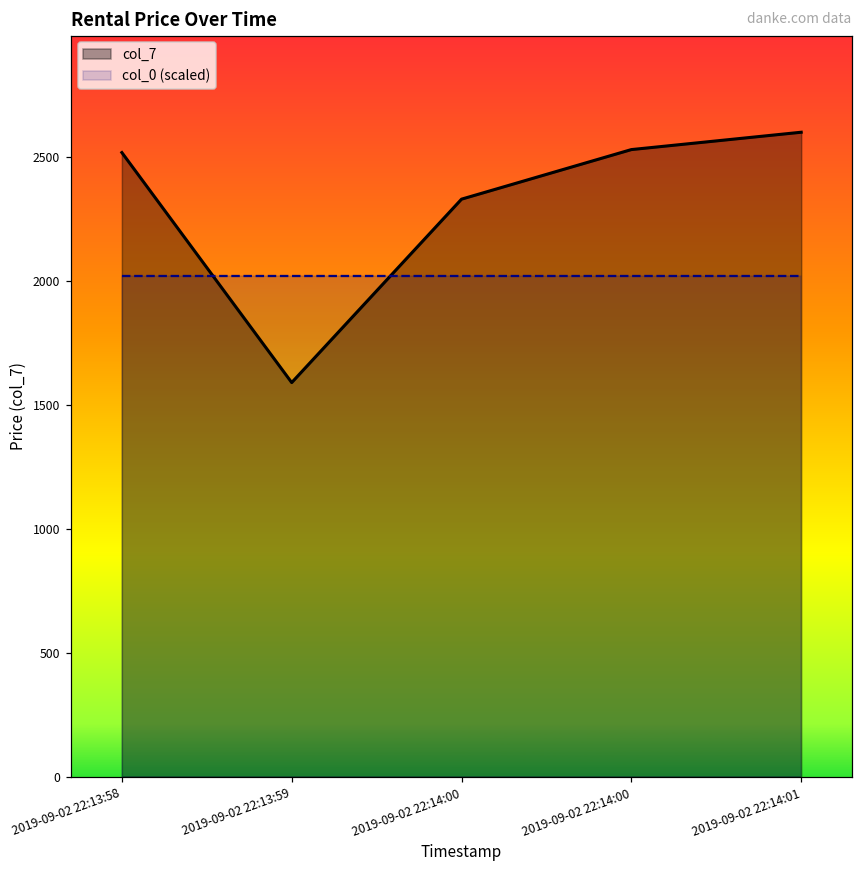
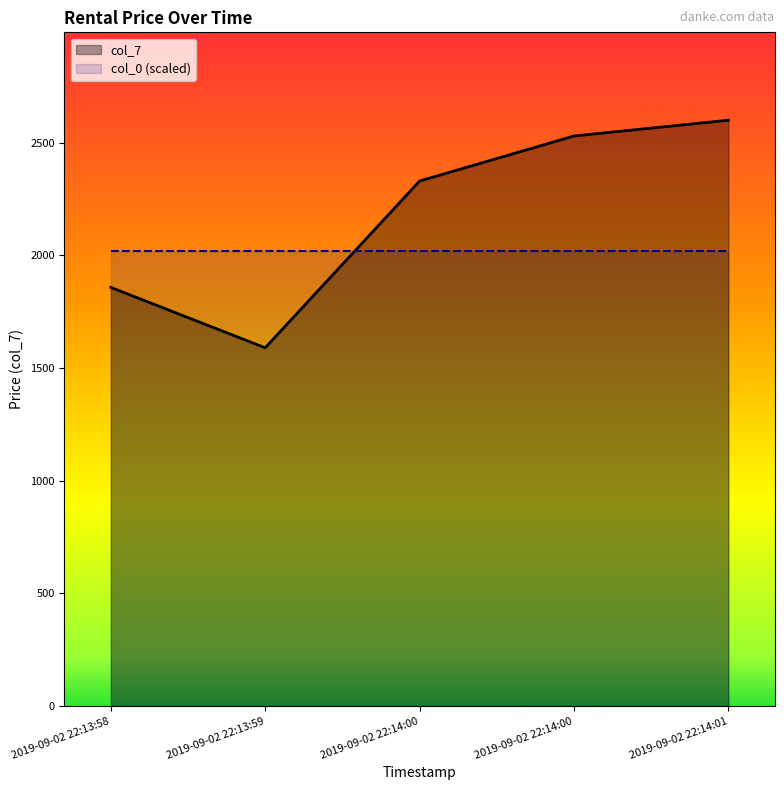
col_7, 2019-09-02 22:13:58: 2520 -> 1860
